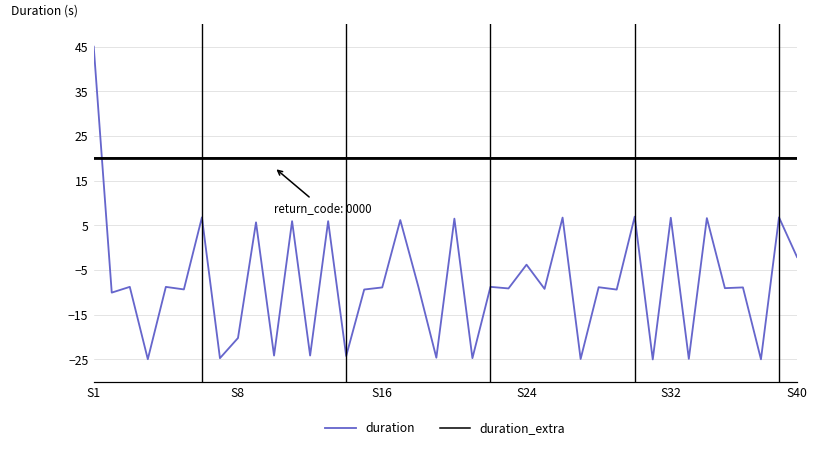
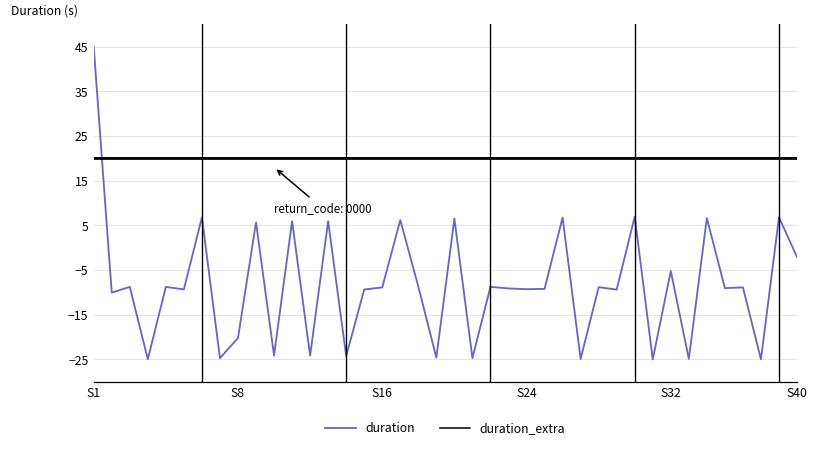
duration, S24: -4 -> -9
duration, S32: 7 -> -5
